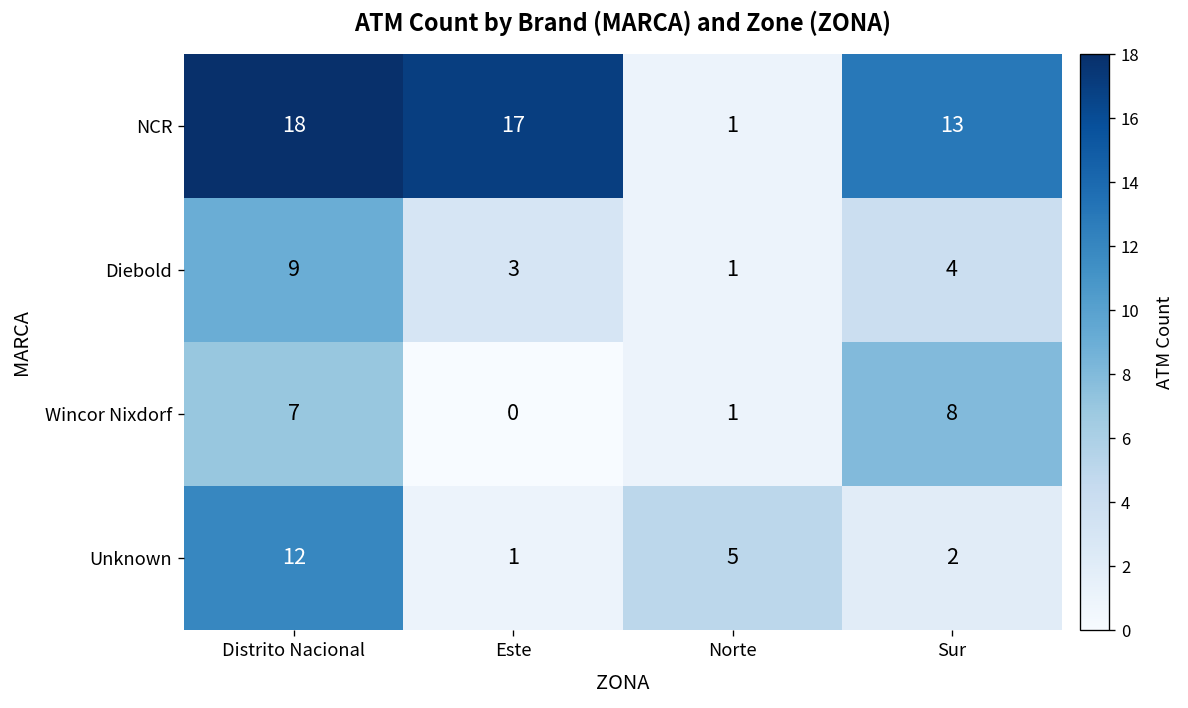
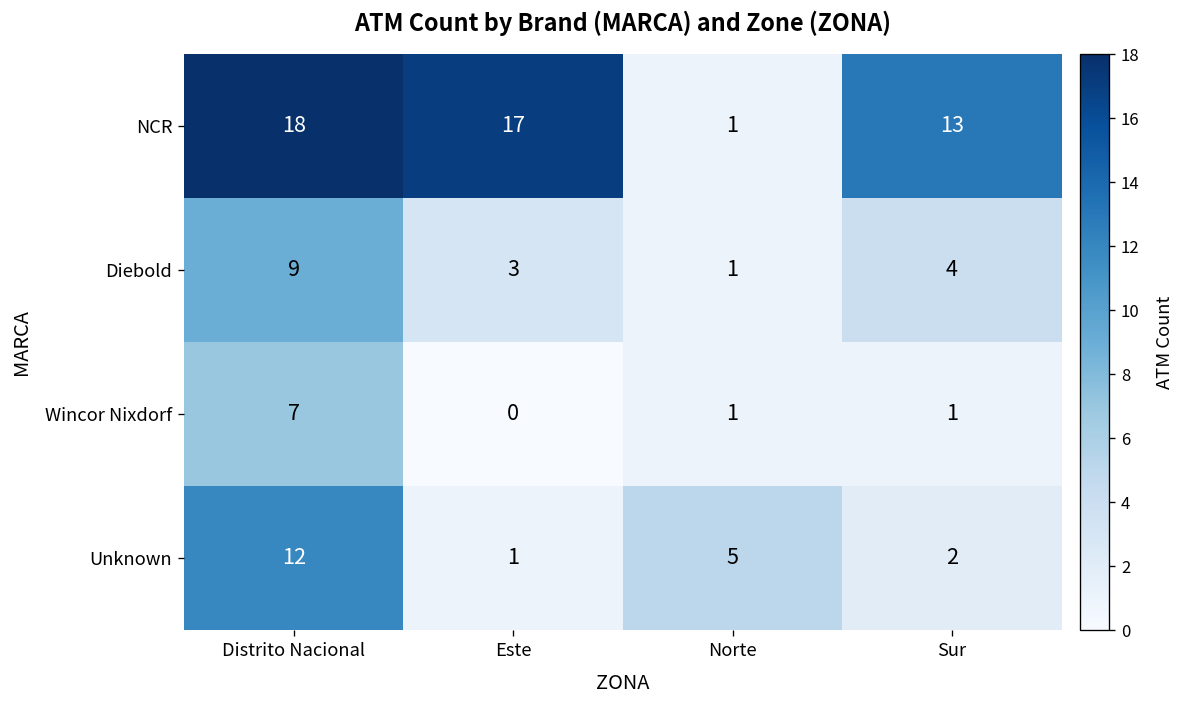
Wincor Nixdorf, Sur: 8 -> 1
